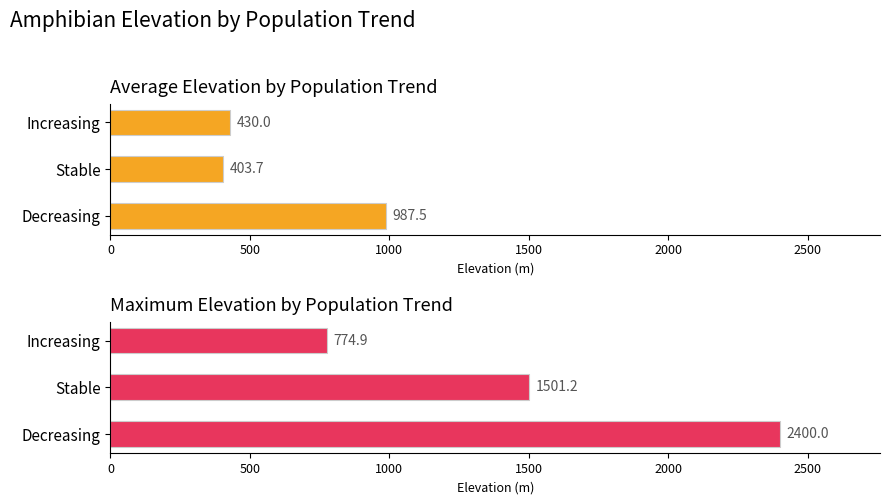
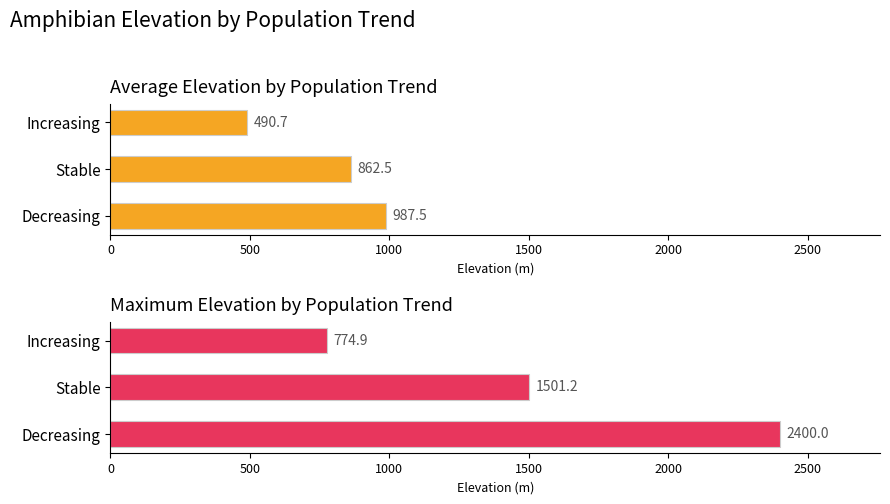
Average Elevation by Population Trend, Increasing: 430.0 -> 490.7
Average Elevation by Population Trend, Stable: 403.7 -> 862.5
